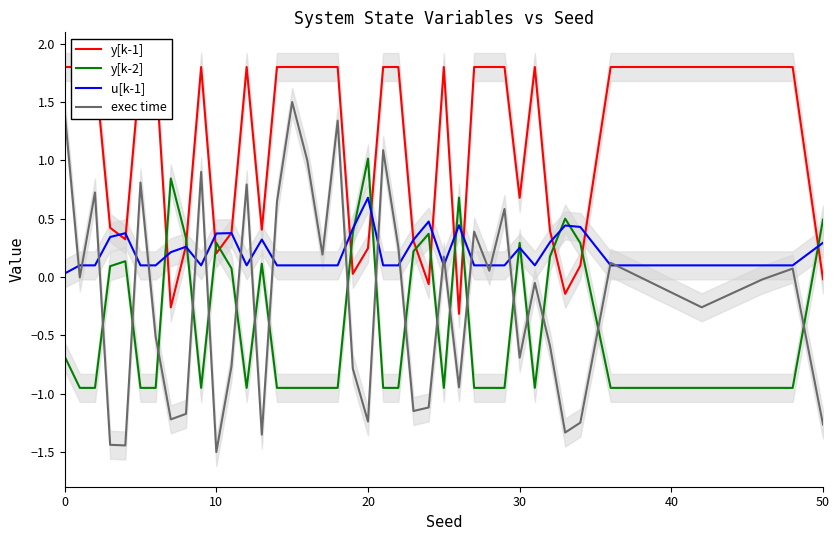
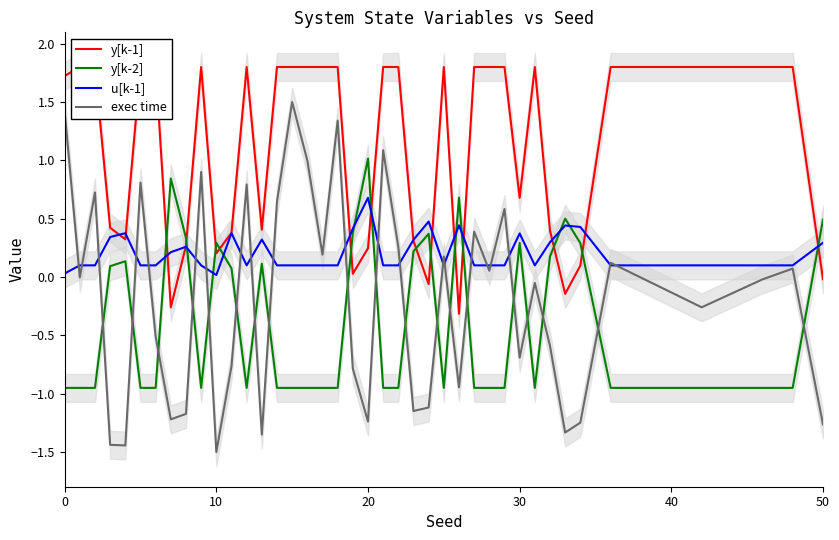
y[k-1], 0: 1.80 -> 1.72
y[k-2], 0: -0.68 -> -0.95
u[k-1], 10: 0.37 -> 0.02
u[k-1], 30: 0.25 -> 0.37
